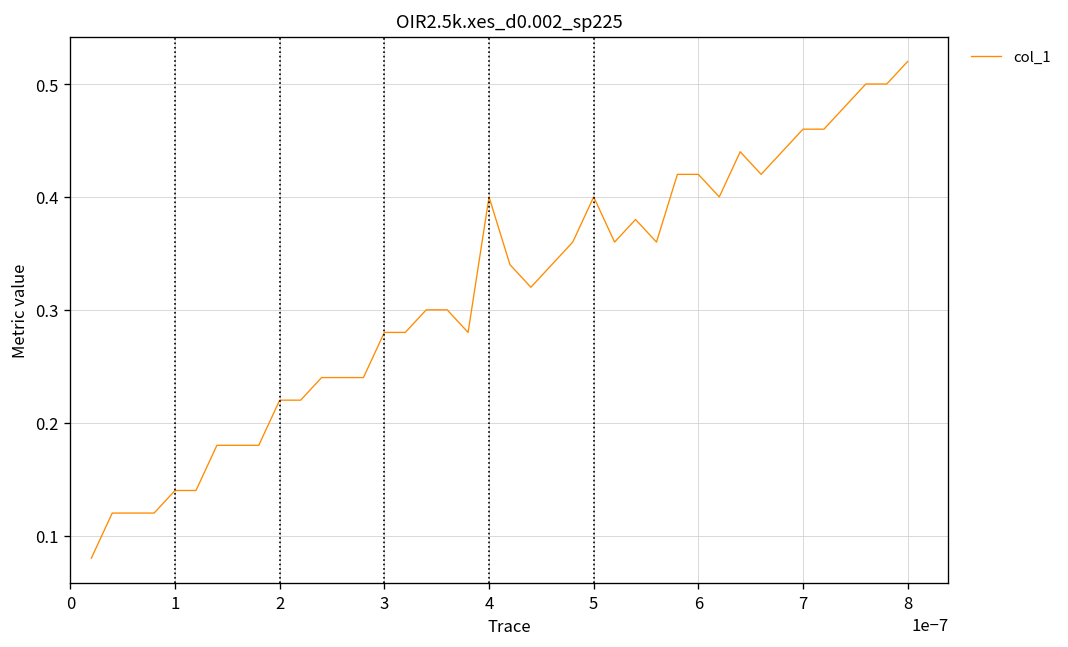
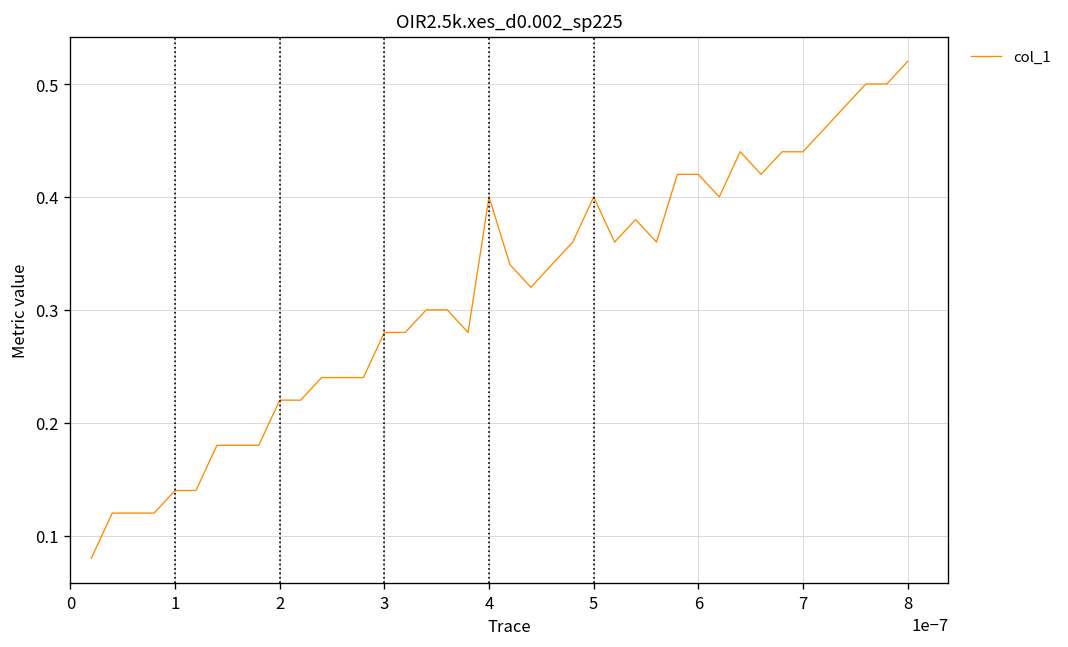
7: 0.46 -> 0.44
